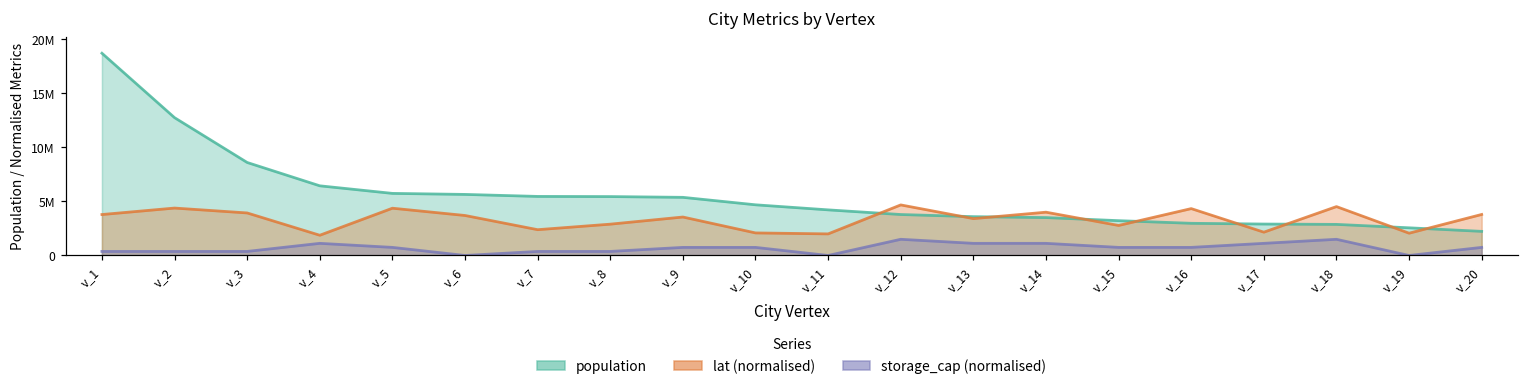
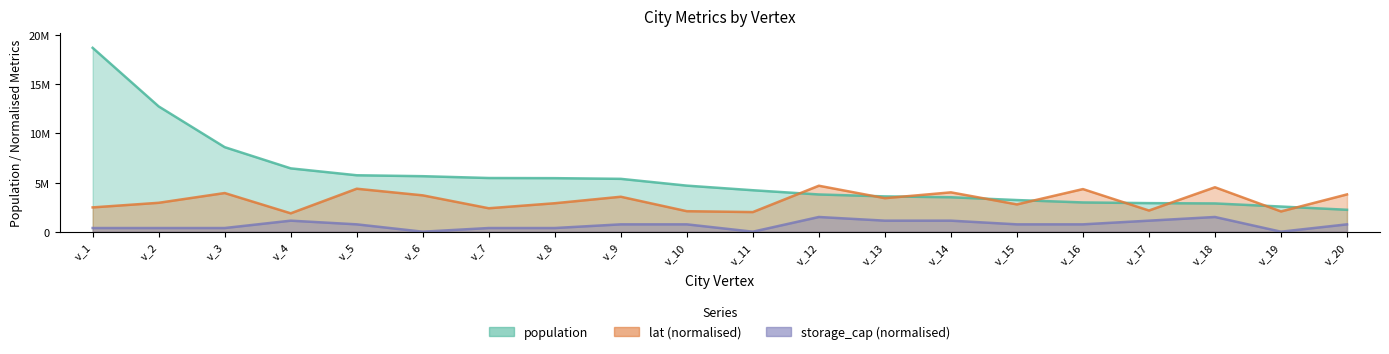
lat (normalised), v_1: 4000000 -> 2000000
lat (normalised), v_2: 4000000 -> 3000000
